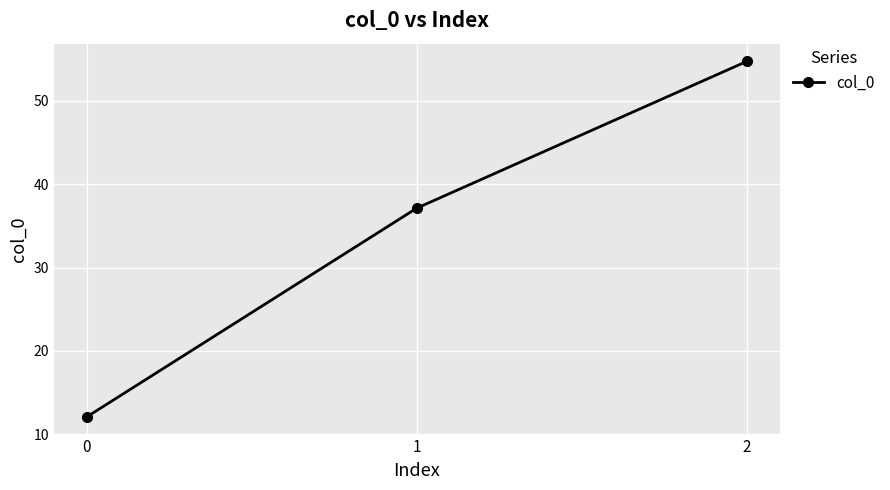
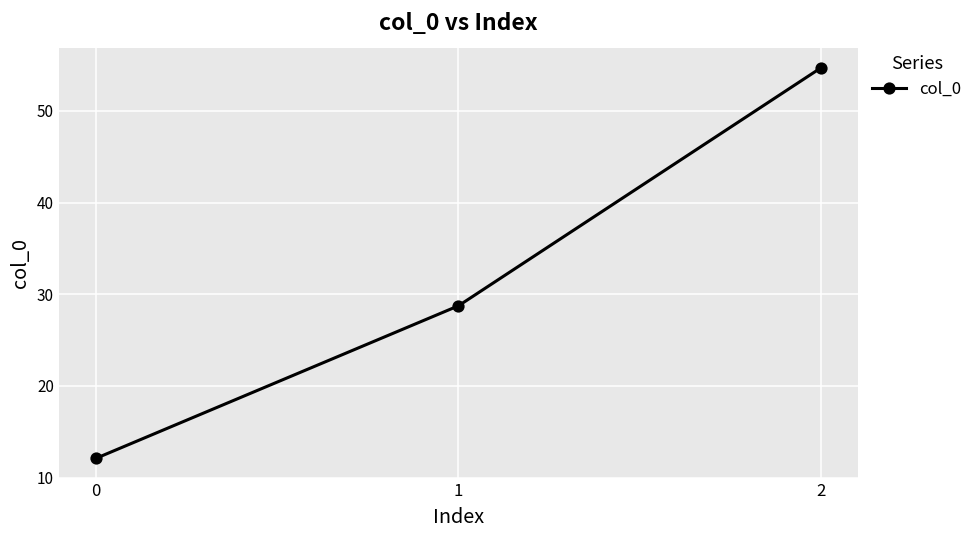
1: 37 -> 29
